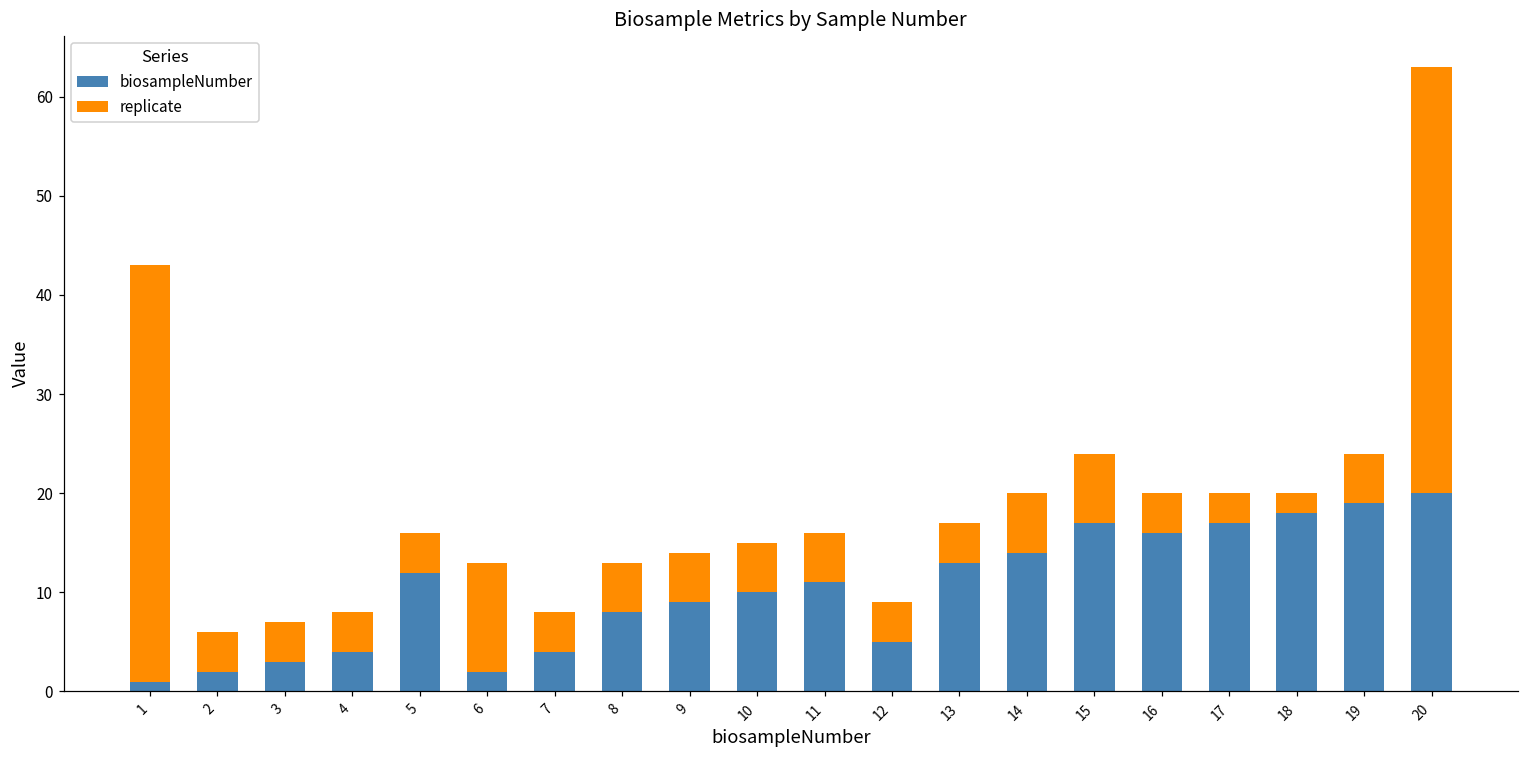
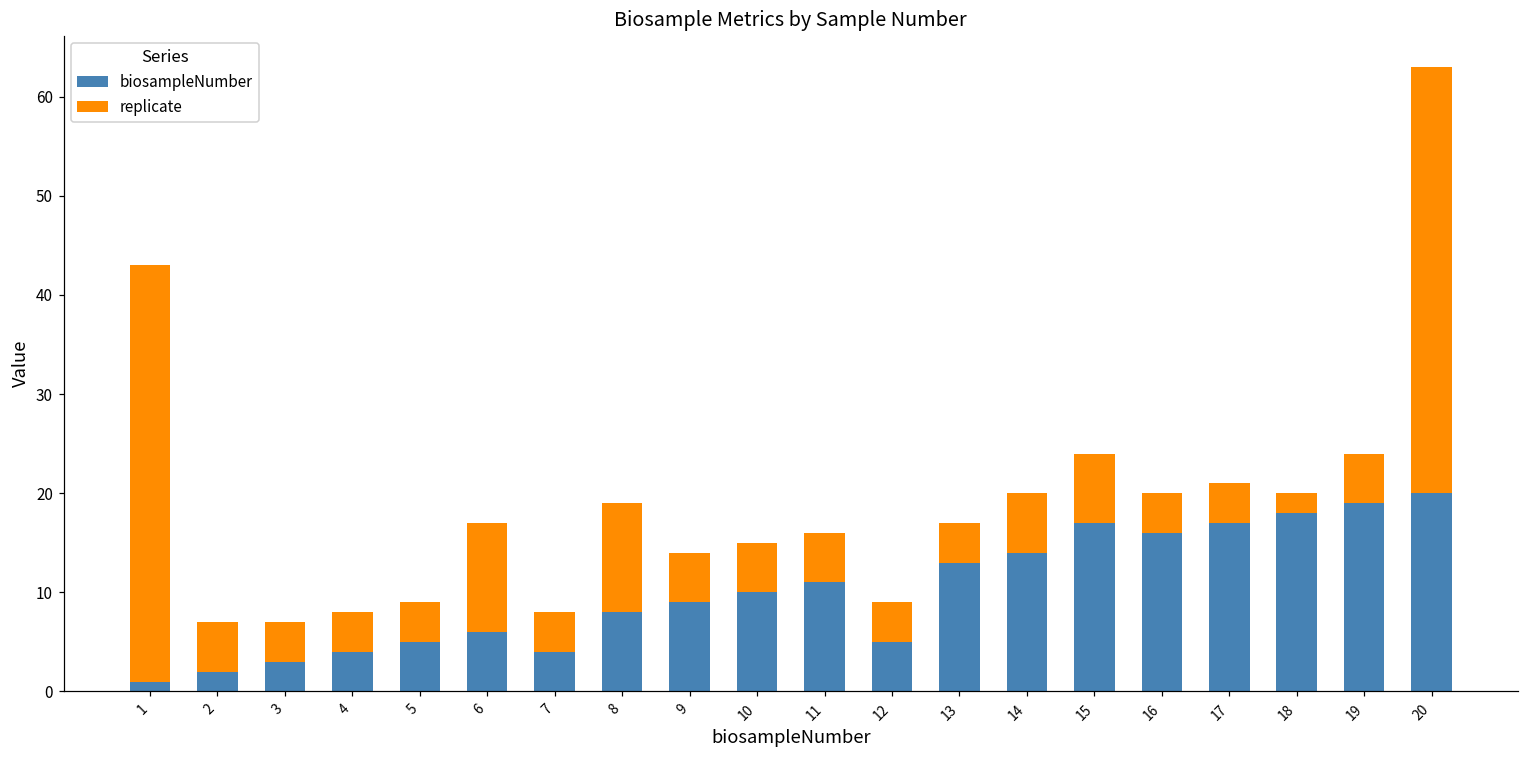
replicate, 2: 4 -> 5
biosampleNumber, 5: 12 -> 5
biosampleNumber, 6: 2 -> 6
replicate, 8: 5 -> 11
replicate, 17: 3 -> 4
